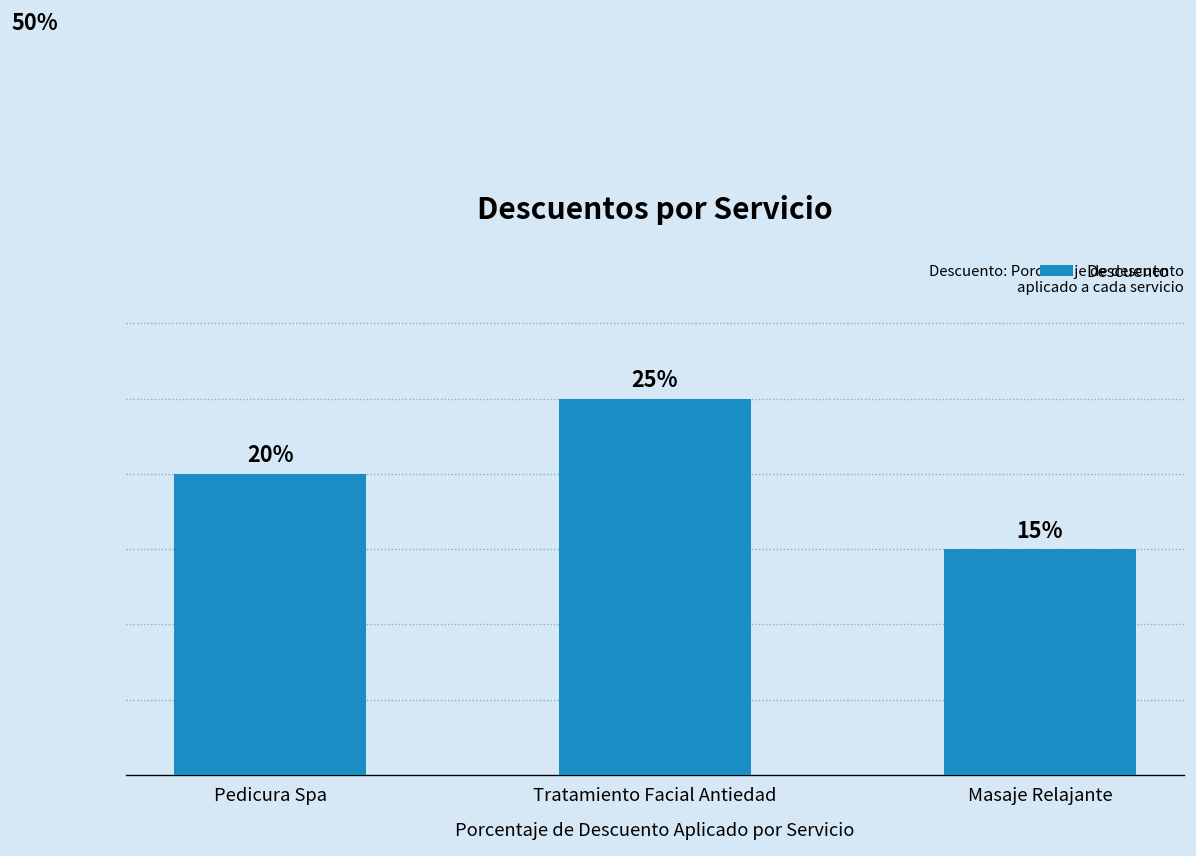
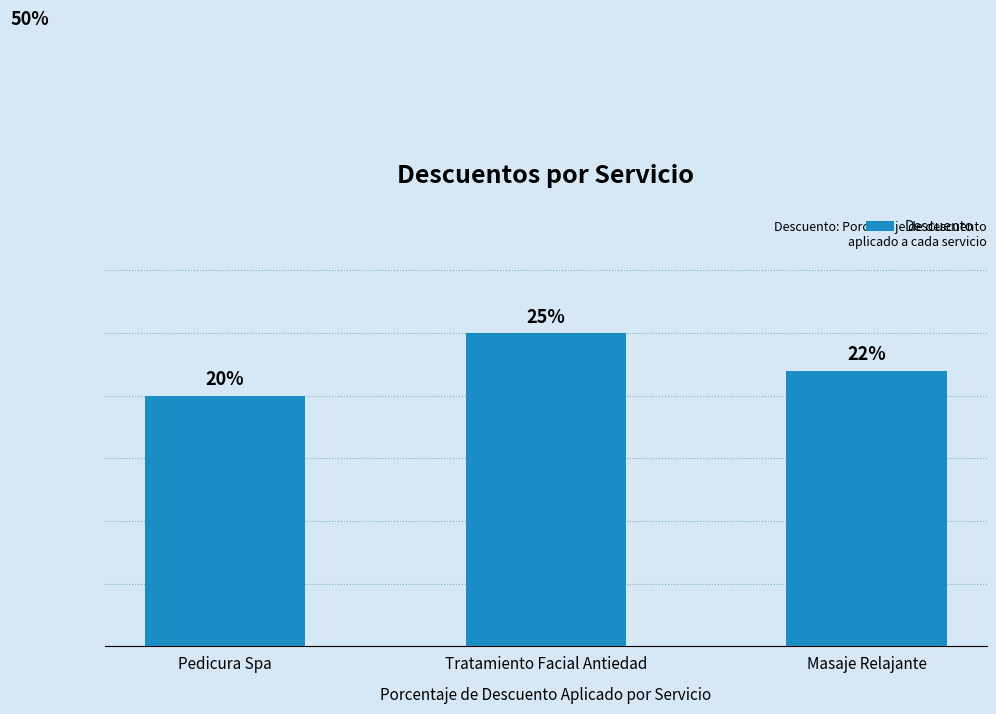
Masaje Relajante: 15% -> 22%
